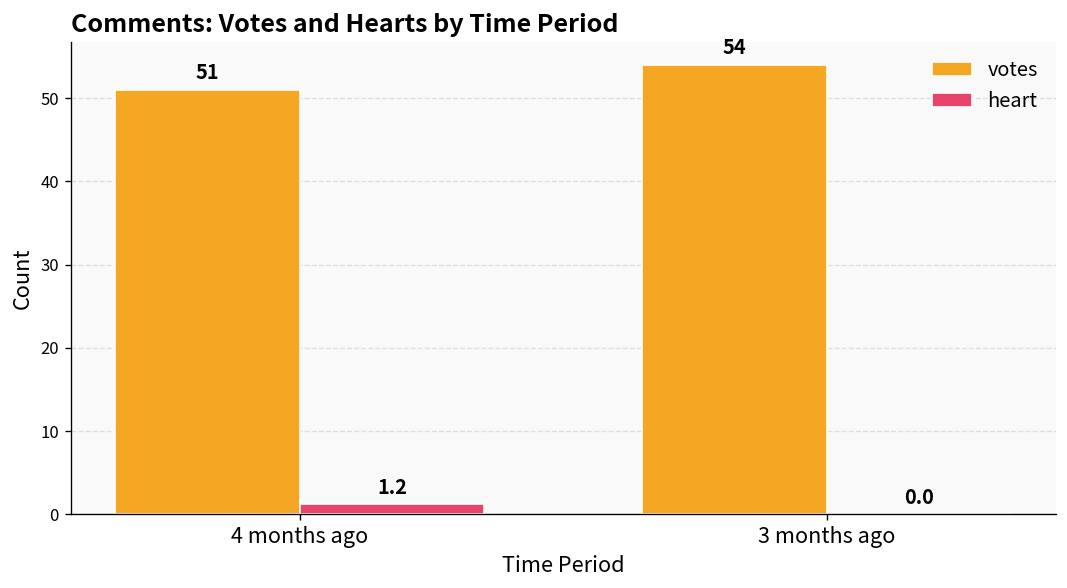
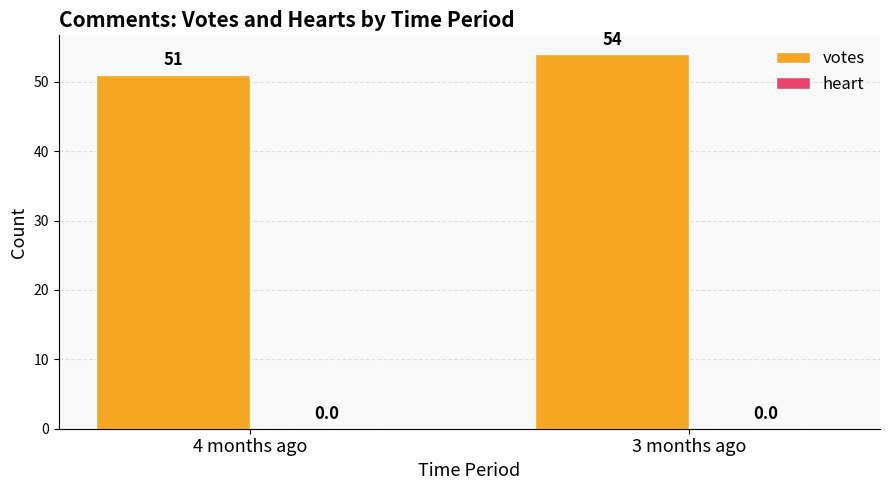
heart, 4 months ago: 1.2 -> 0.0
